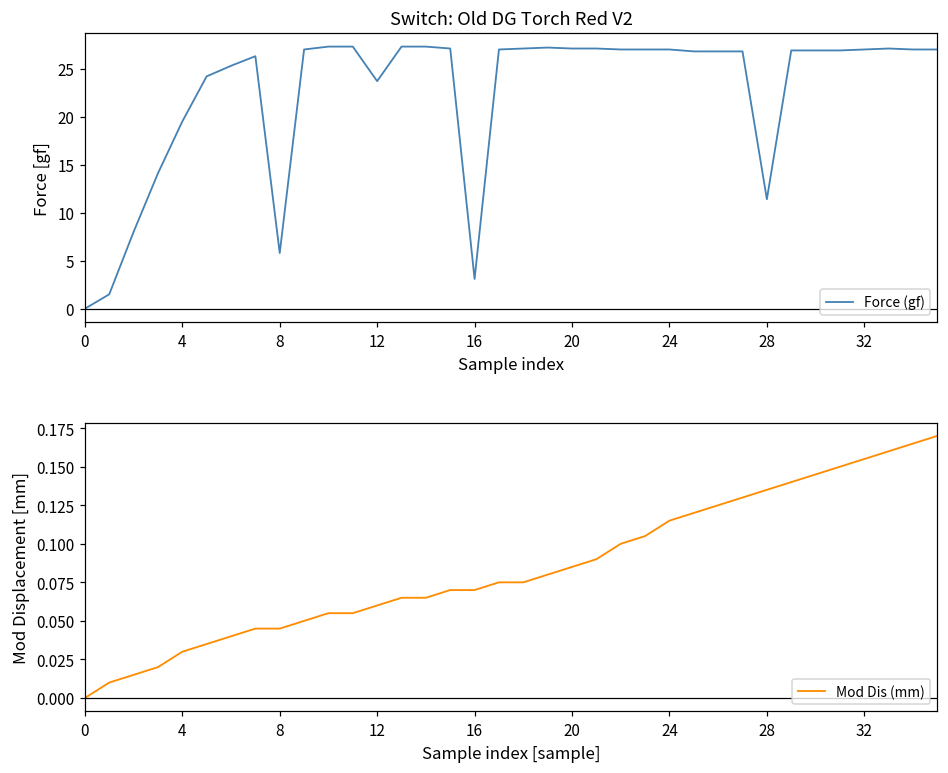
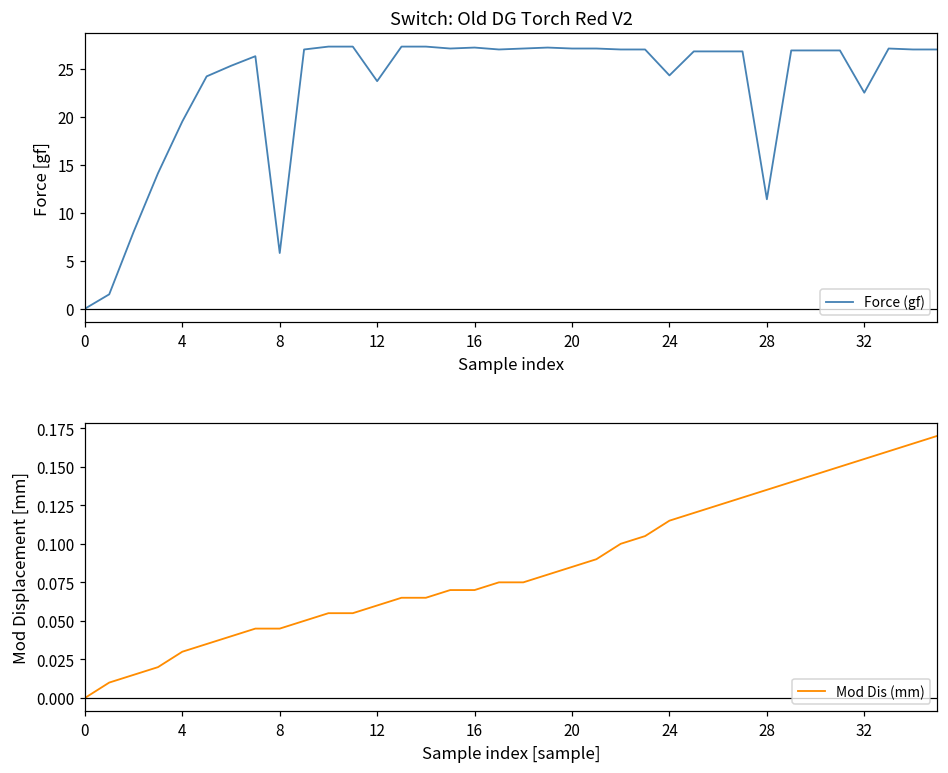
Switch: Old DG Torch Red V2, 16: 3 -> 27
Switch: Old DG Torch Red V2, 24: 27 -> 24
Switch: Old DG Torch Red V2, 32: 27 -> 23
